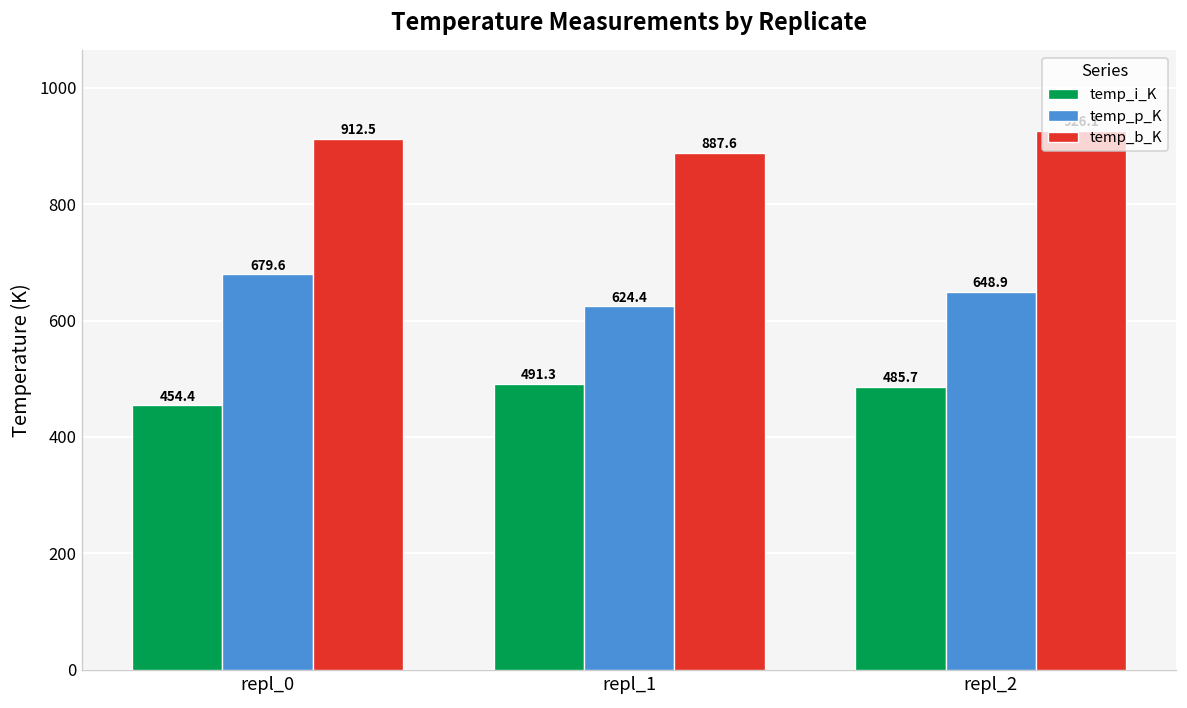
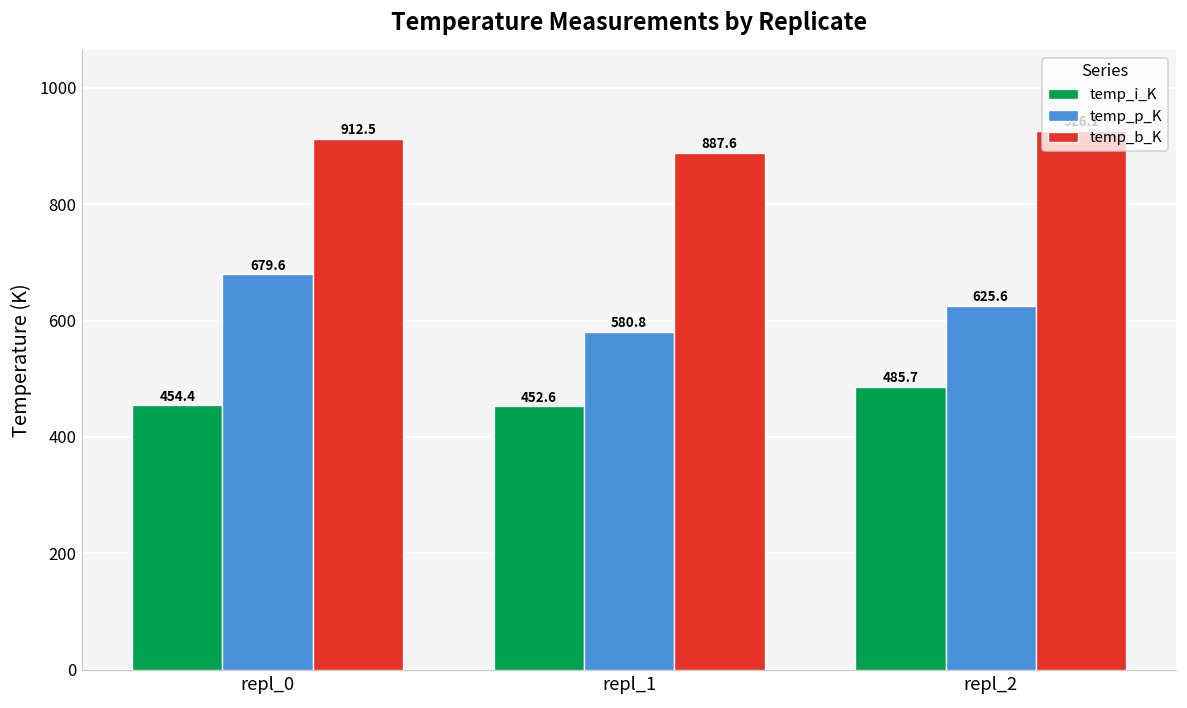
temp_i_K, repl_1: 491.3 -> 452.6
temp_p_K, repl_1: 624.4 -> 580.8
temp_p_K, repl_2: 648.9 -> 625.6
